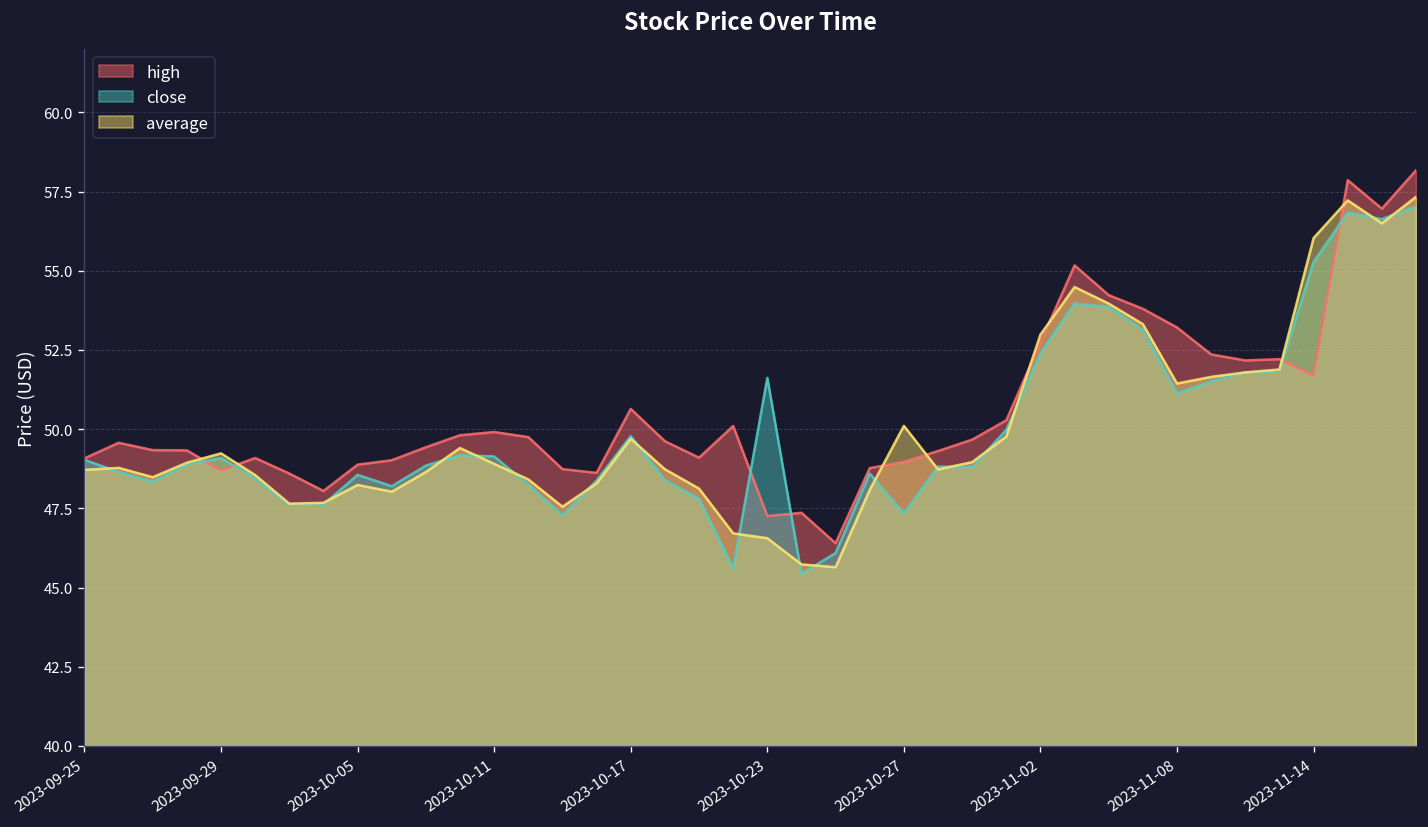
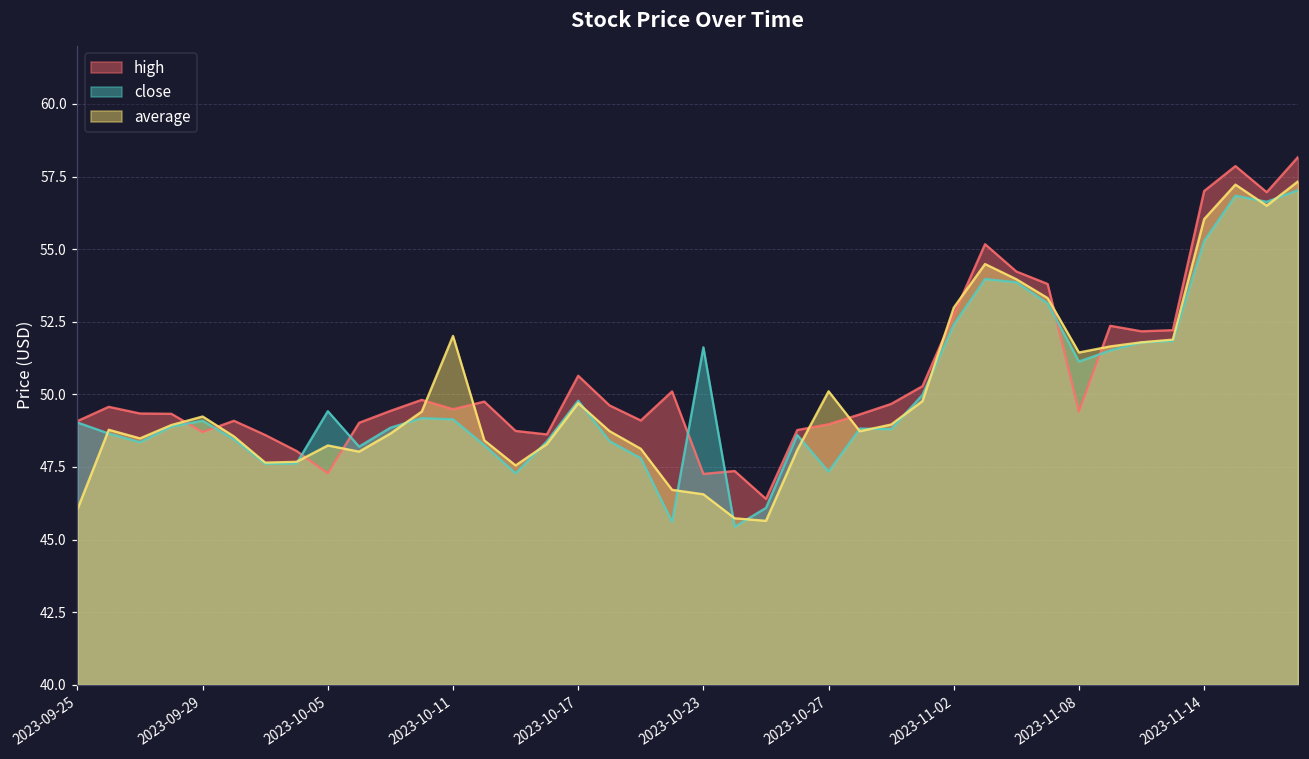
average, 2023-09-25: 48.7 -> 46.0
high, 2023-10-05: 48.9 -> 47.3
close, 2023-10-05: 48.6 -> 49.4
high, 2023-10-11: 49.9 -> 49.5
average, 2023-10-11: 48.9 -> 52.0
high, 2023-11-08: 53.2 -> 49.4
high, 2023-11-14: 51.7 -> 57.0
